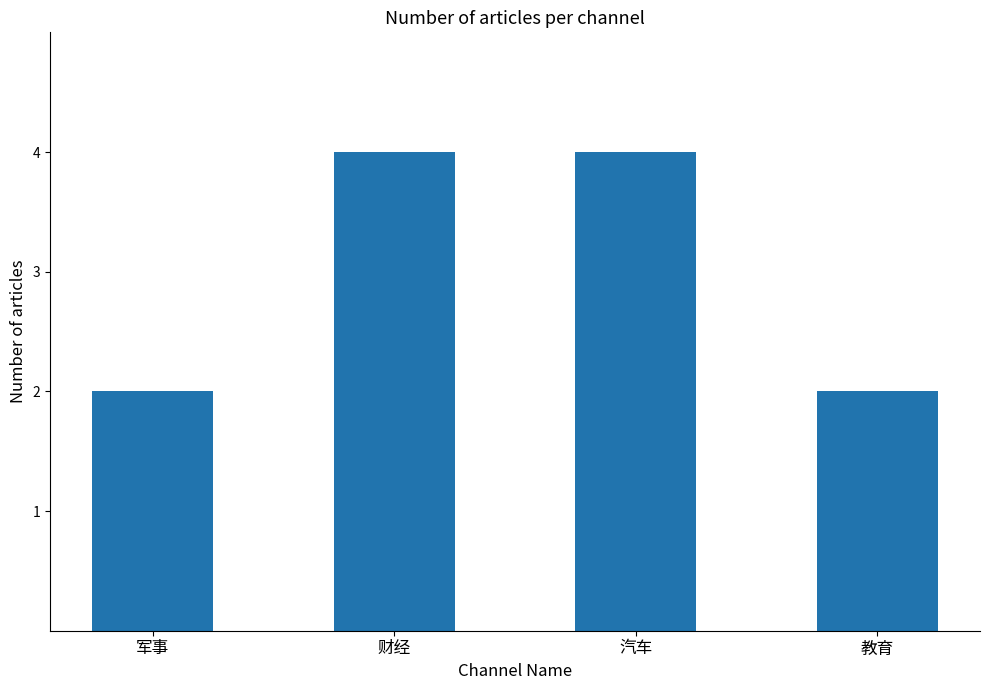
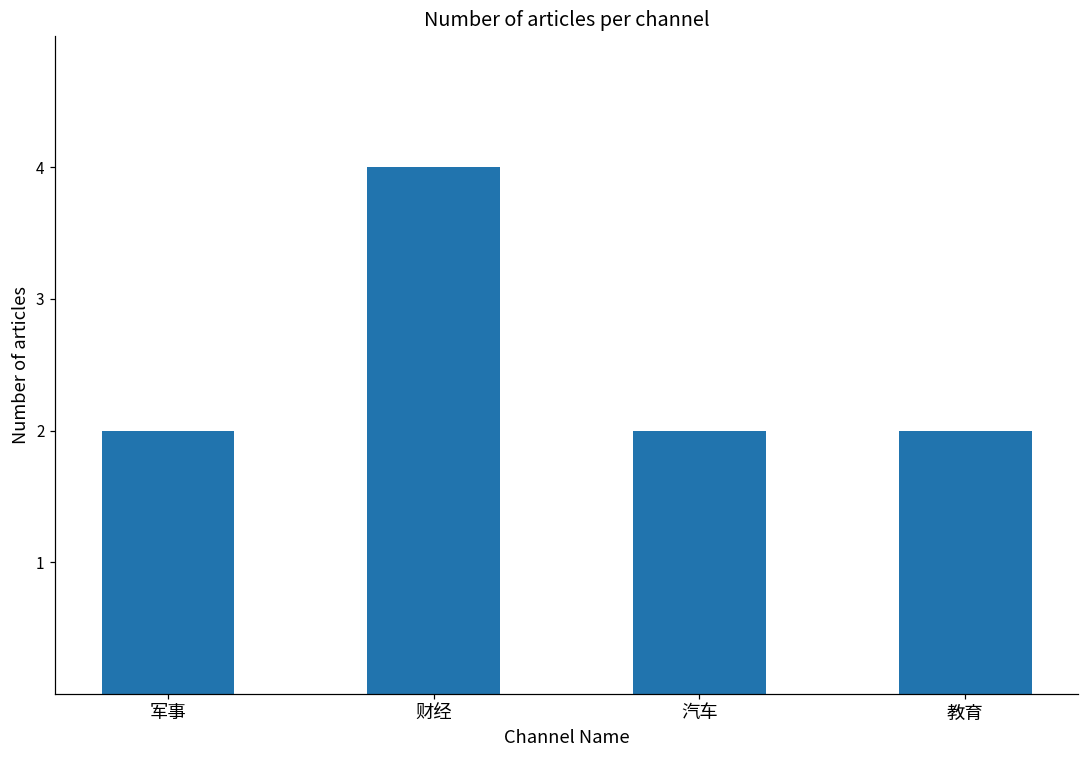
汽车: 4 -> 2
